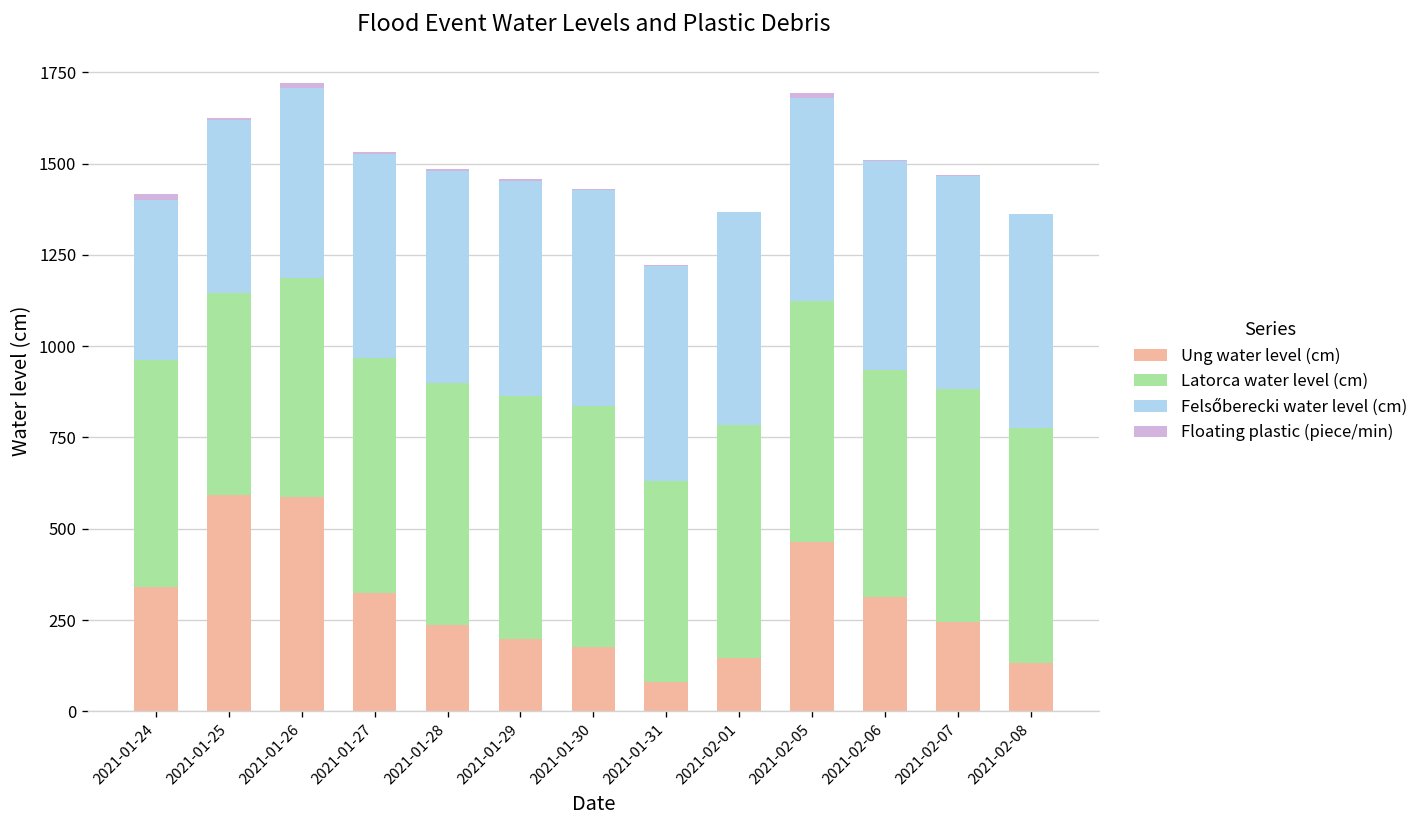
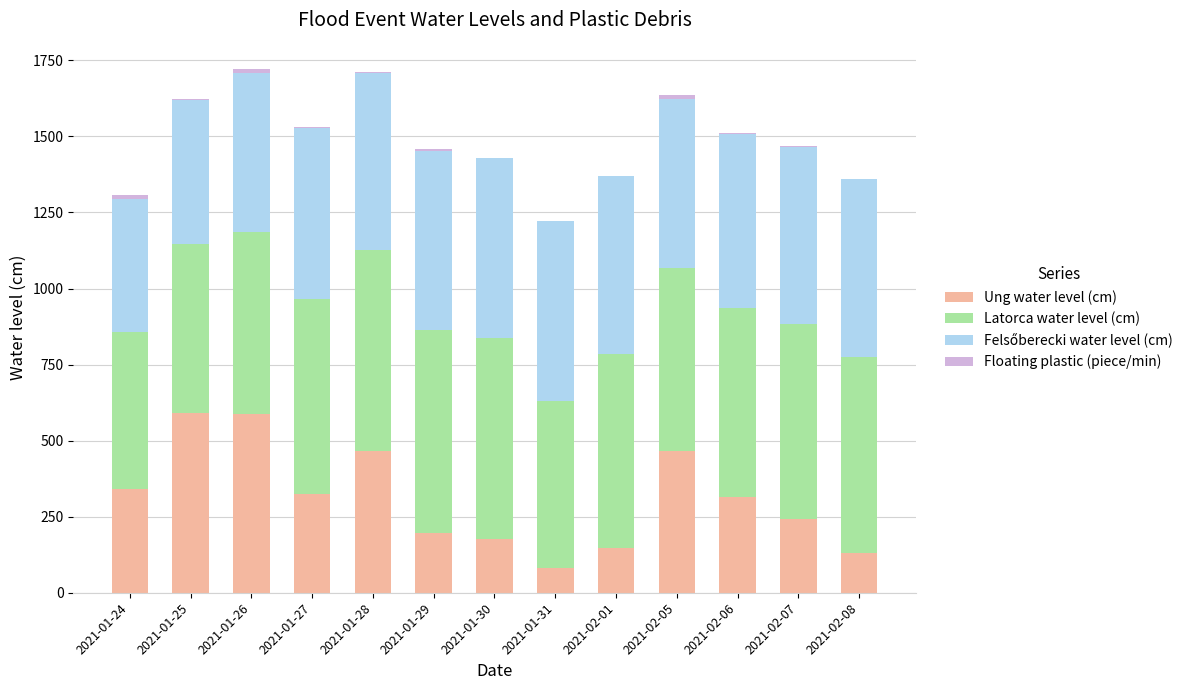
Latorca water level (cm), 2021-01-24: 620 -> 520
Ung water level (cm), 2021-01-28: 240 -> 470
Latorca water level (cm), 2021-02-05: 660 -> 600
